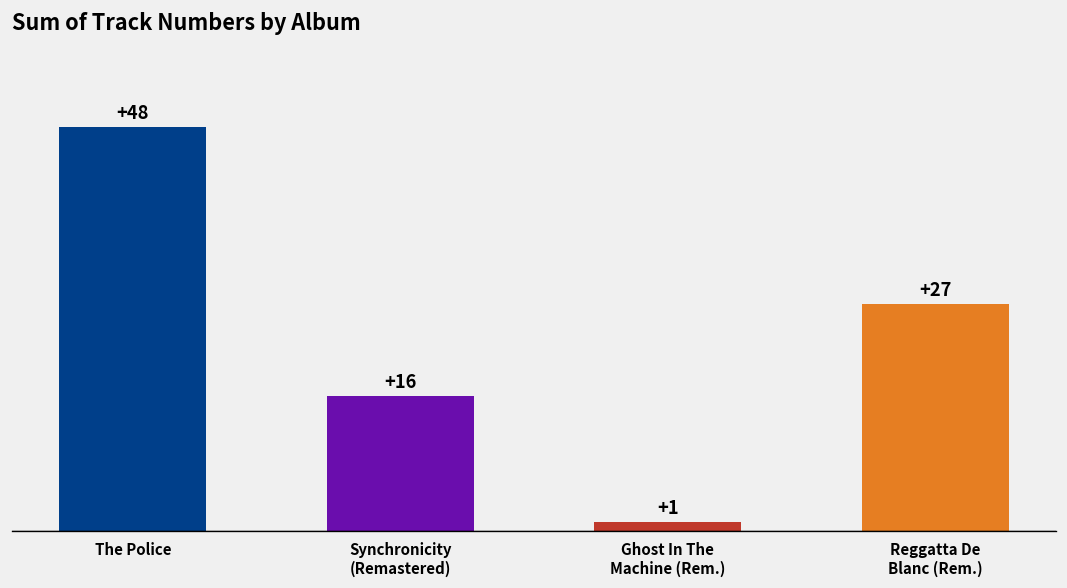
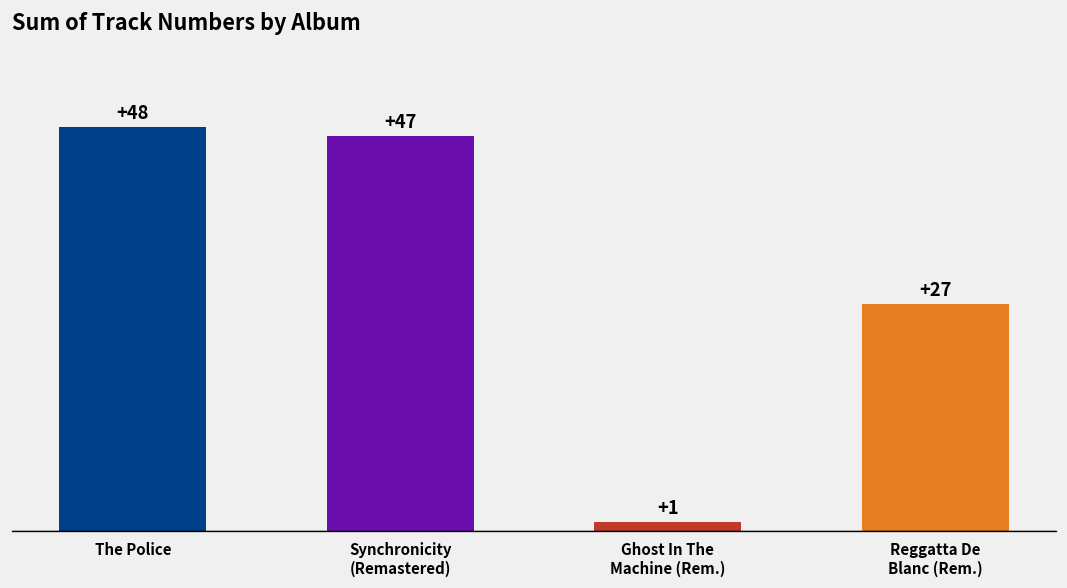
Synchronicity (Remastered): +16 -> +47
